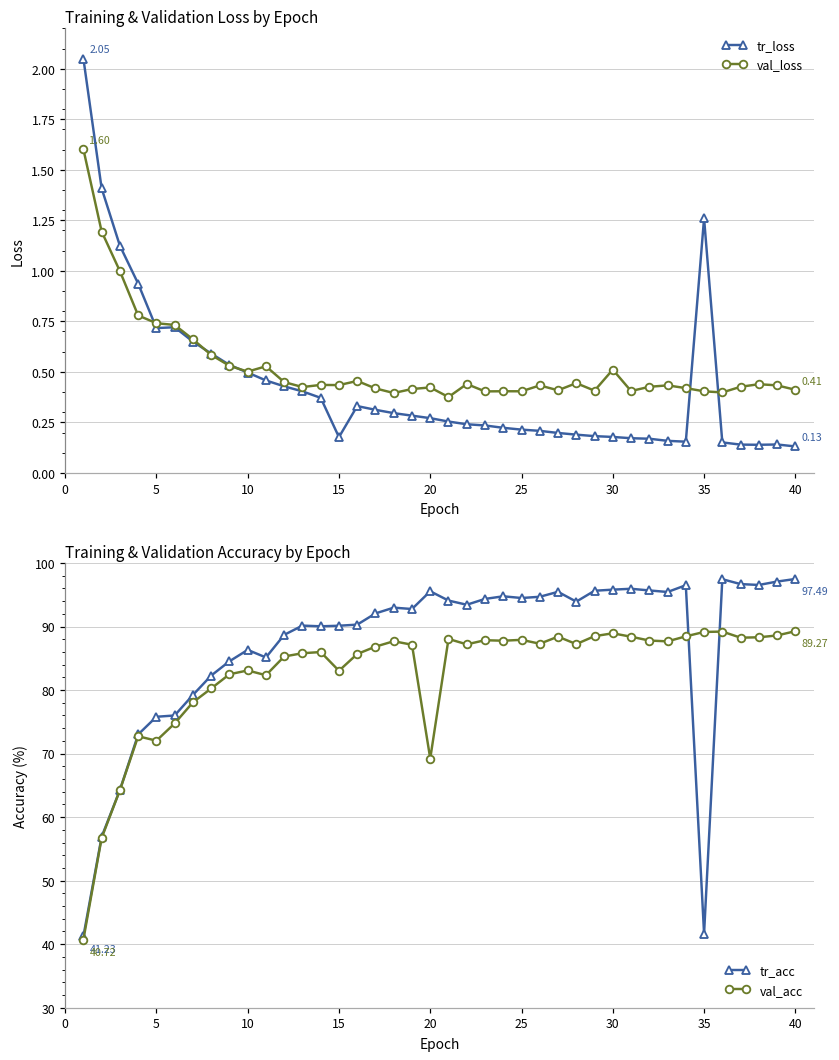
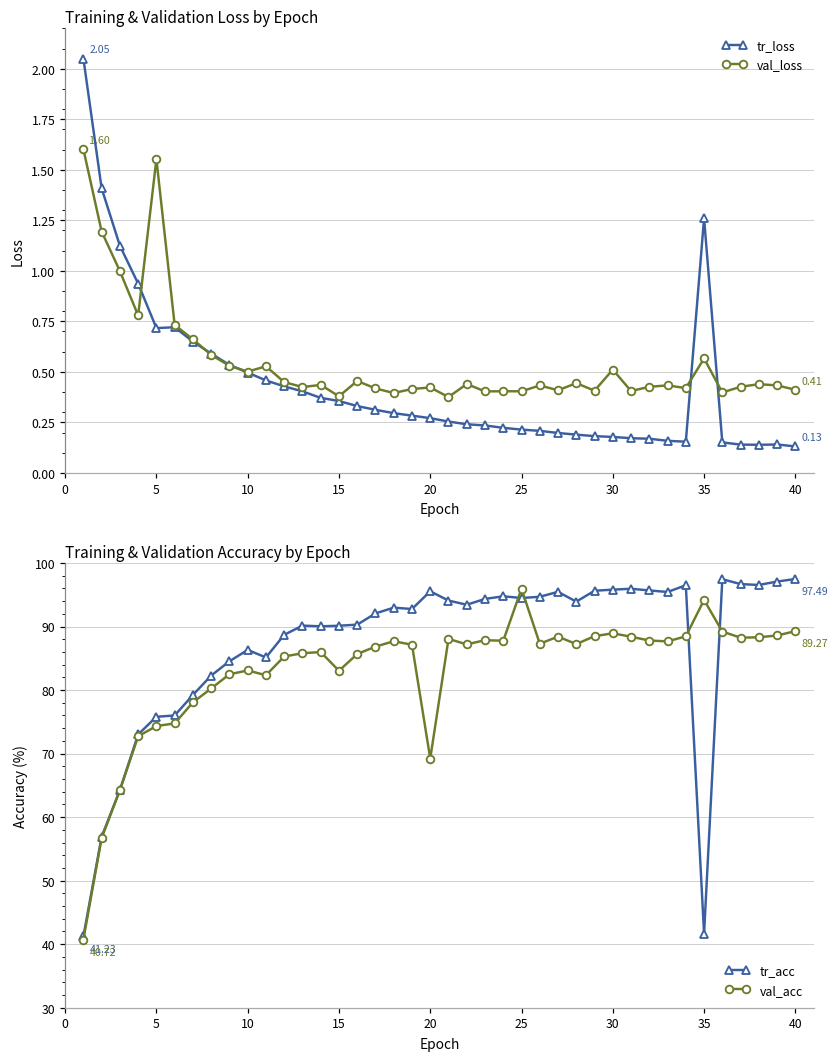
Training & Validation Loss by Epoch, val_loss, 5: 0.74 -> 1.55
Training & Validation Loss by Epoch, tr_loss, 15: 0.18 -> 0.36
Training & Validation Loss by Epoch, val_loss, 15: 0.43 -> 0.38
Training & Validation Loss by Epoch, val_loss, 35: 0.40 -> 0.57
Training & Validation Accuracy by Epoch, val_acc, 5: 72 -> 74
Training & Validation Accuracy by Epoch, val_acc, 25: 88 -> 96
Training & Validation Accuracy by Epoch, val_acc, 35: 89 -> 94
